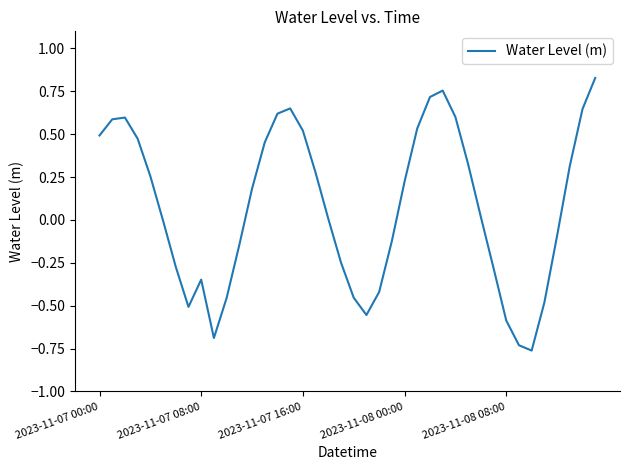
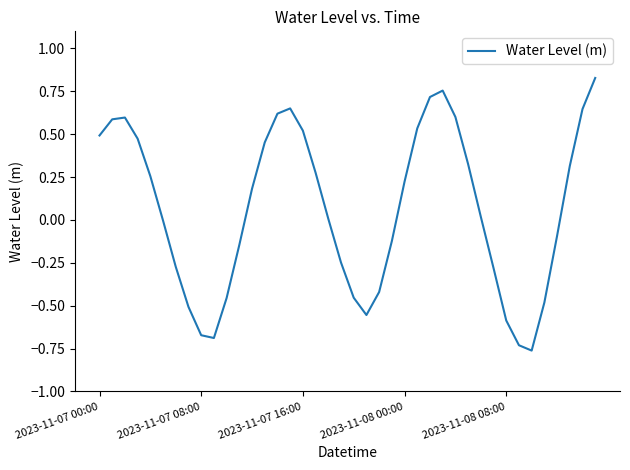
2023-11-07 08:00: -0.35 -> -0.67
